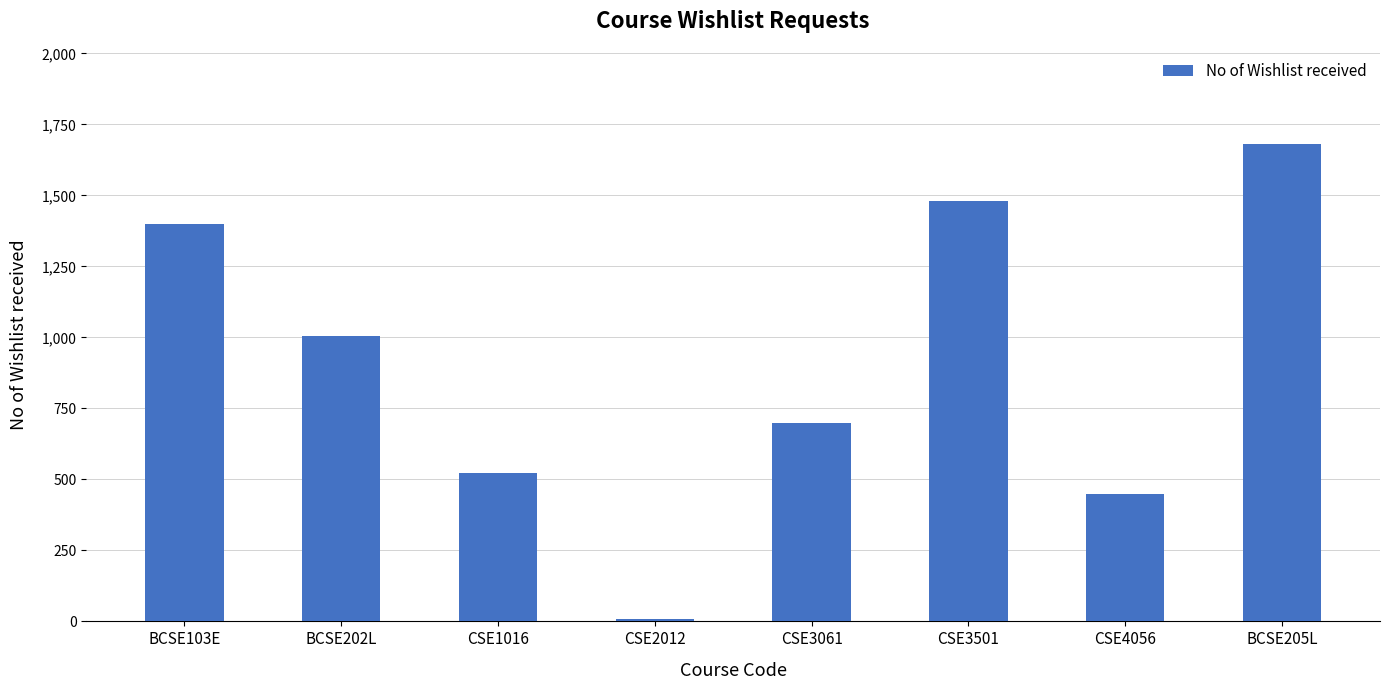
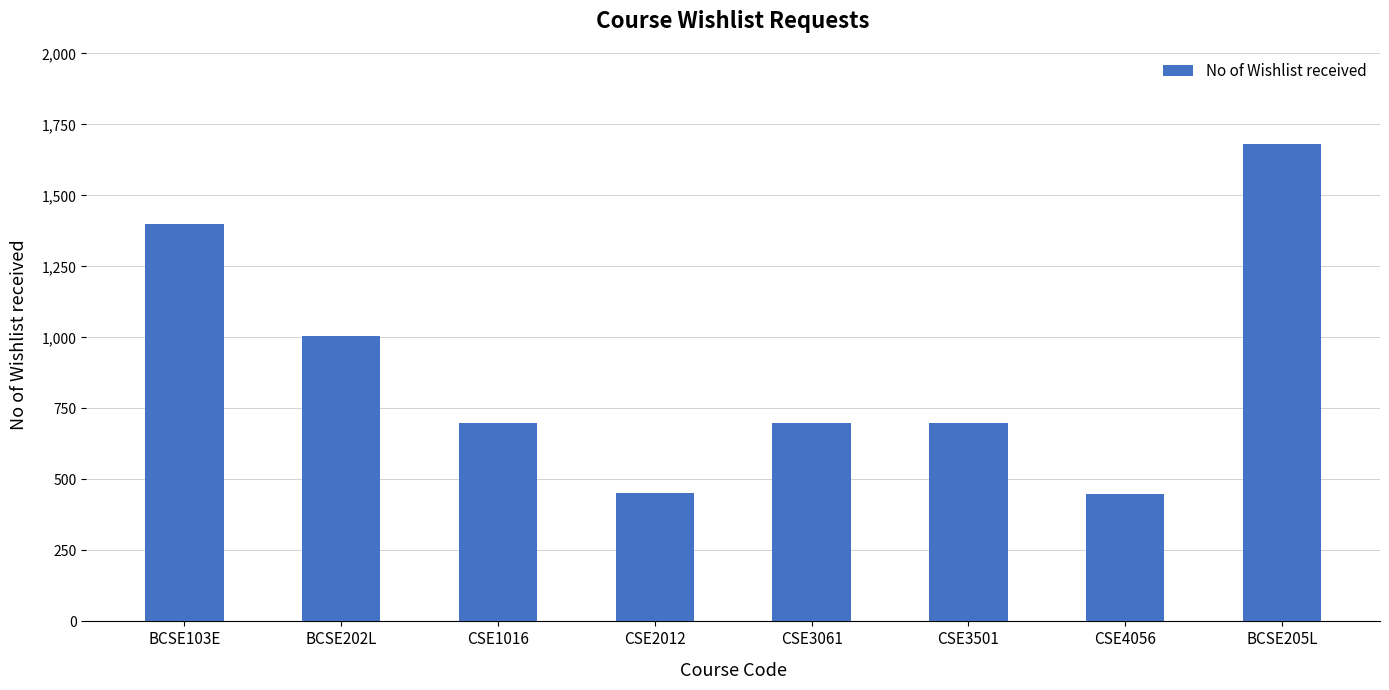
CSE1016: 520 -> 700
CSE2012: 10 -> 450
CSE3501: 1,480 -> 700
